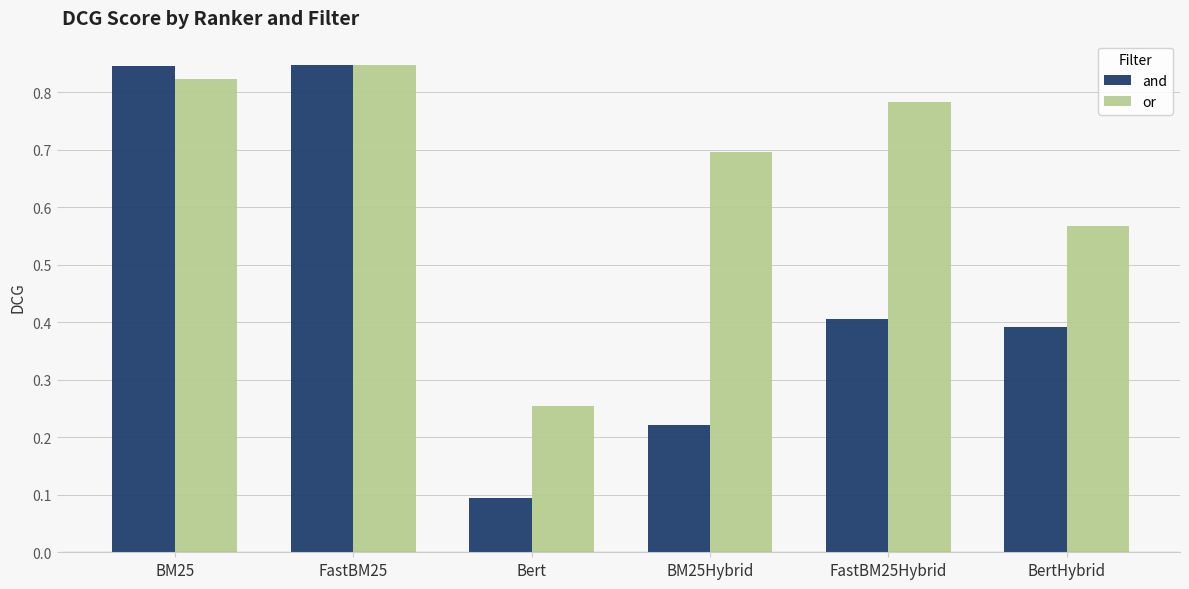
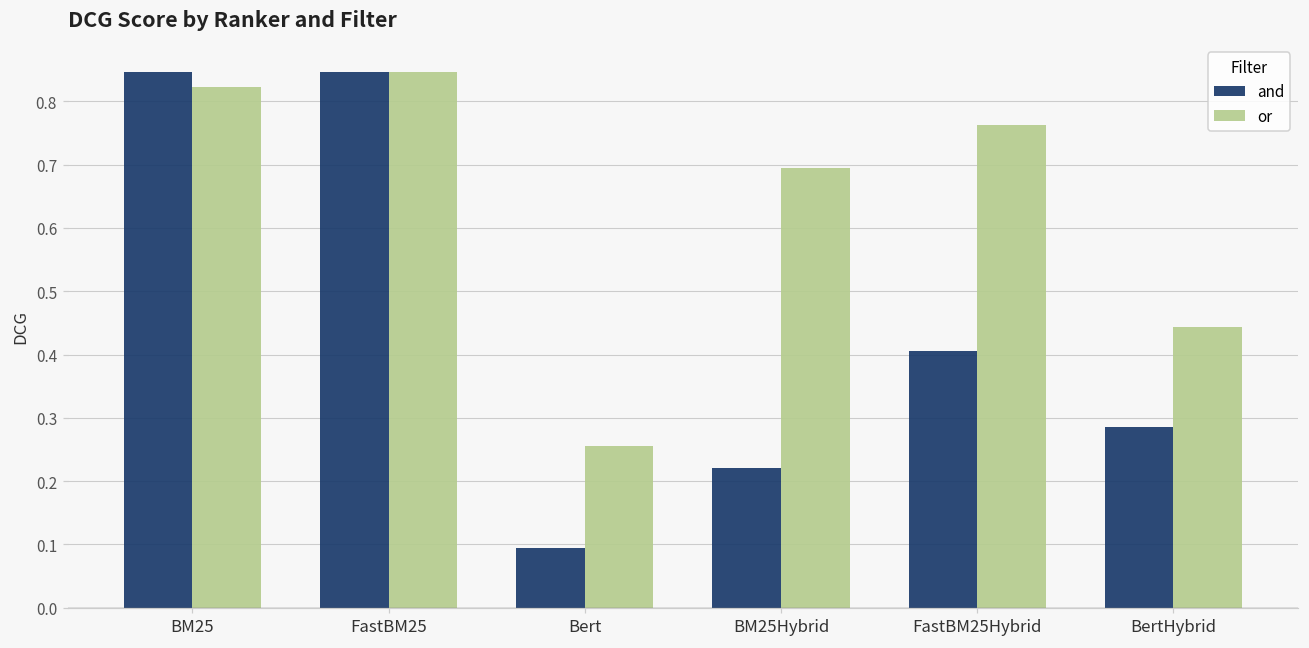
or, FastBM25Hybrid: 0.78 -> 0.76
and, BertHybrid: 0.39 -> 0.29
or, BertHybrid: 0.57 -> 0.44
